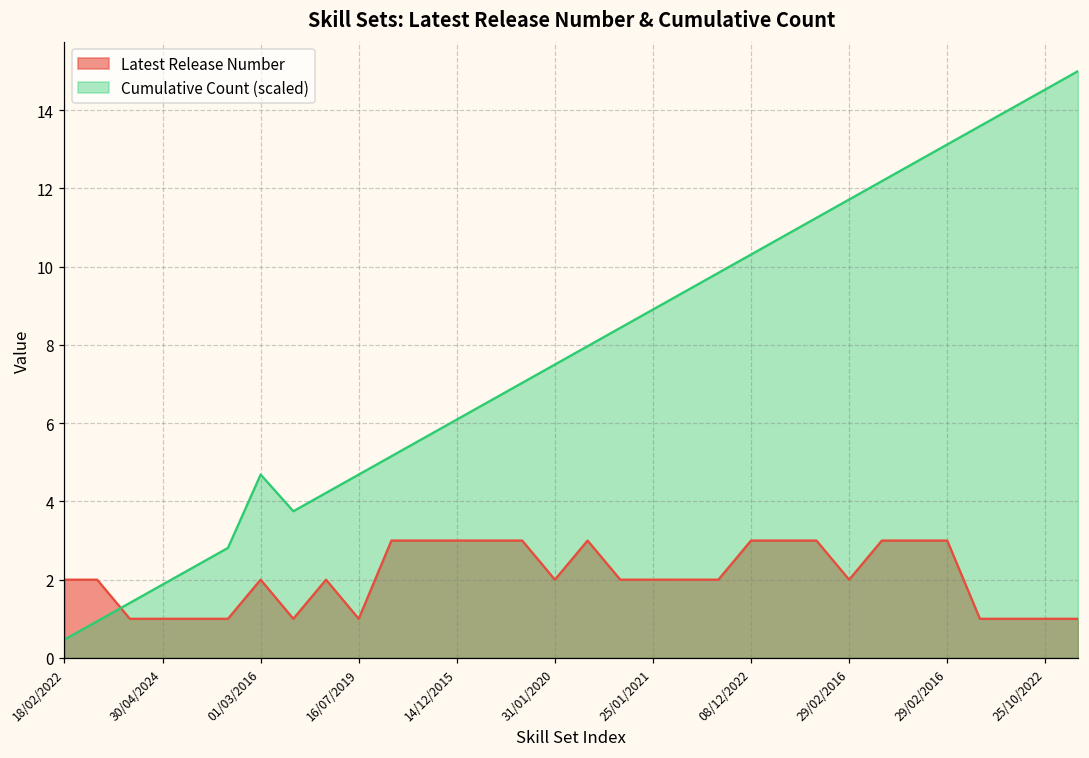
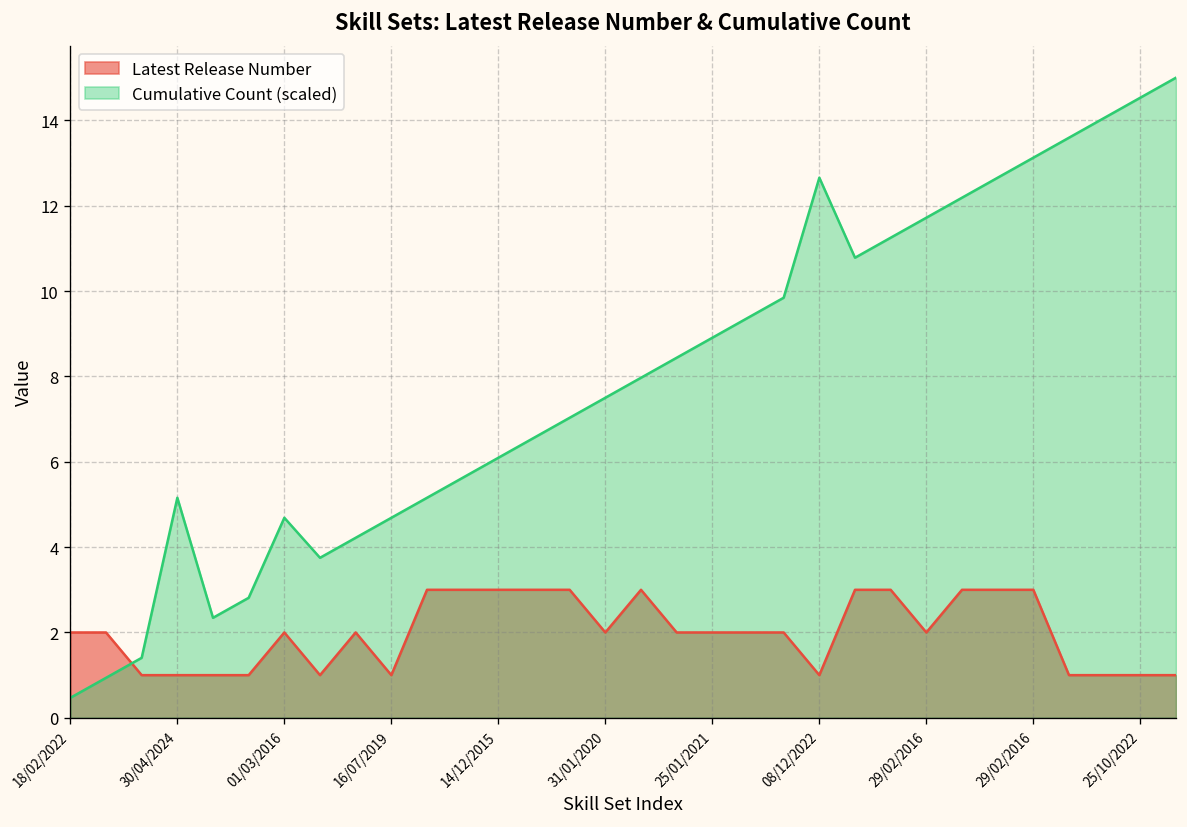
Cumulative Count (scaled), 30/04/2024: 1.9 -> 5.2
Latest Release Number, 08/12/2022: 3 -> 1
Cumulative Count (scaled), 08/12/2022: 10.3 -> 12.7
